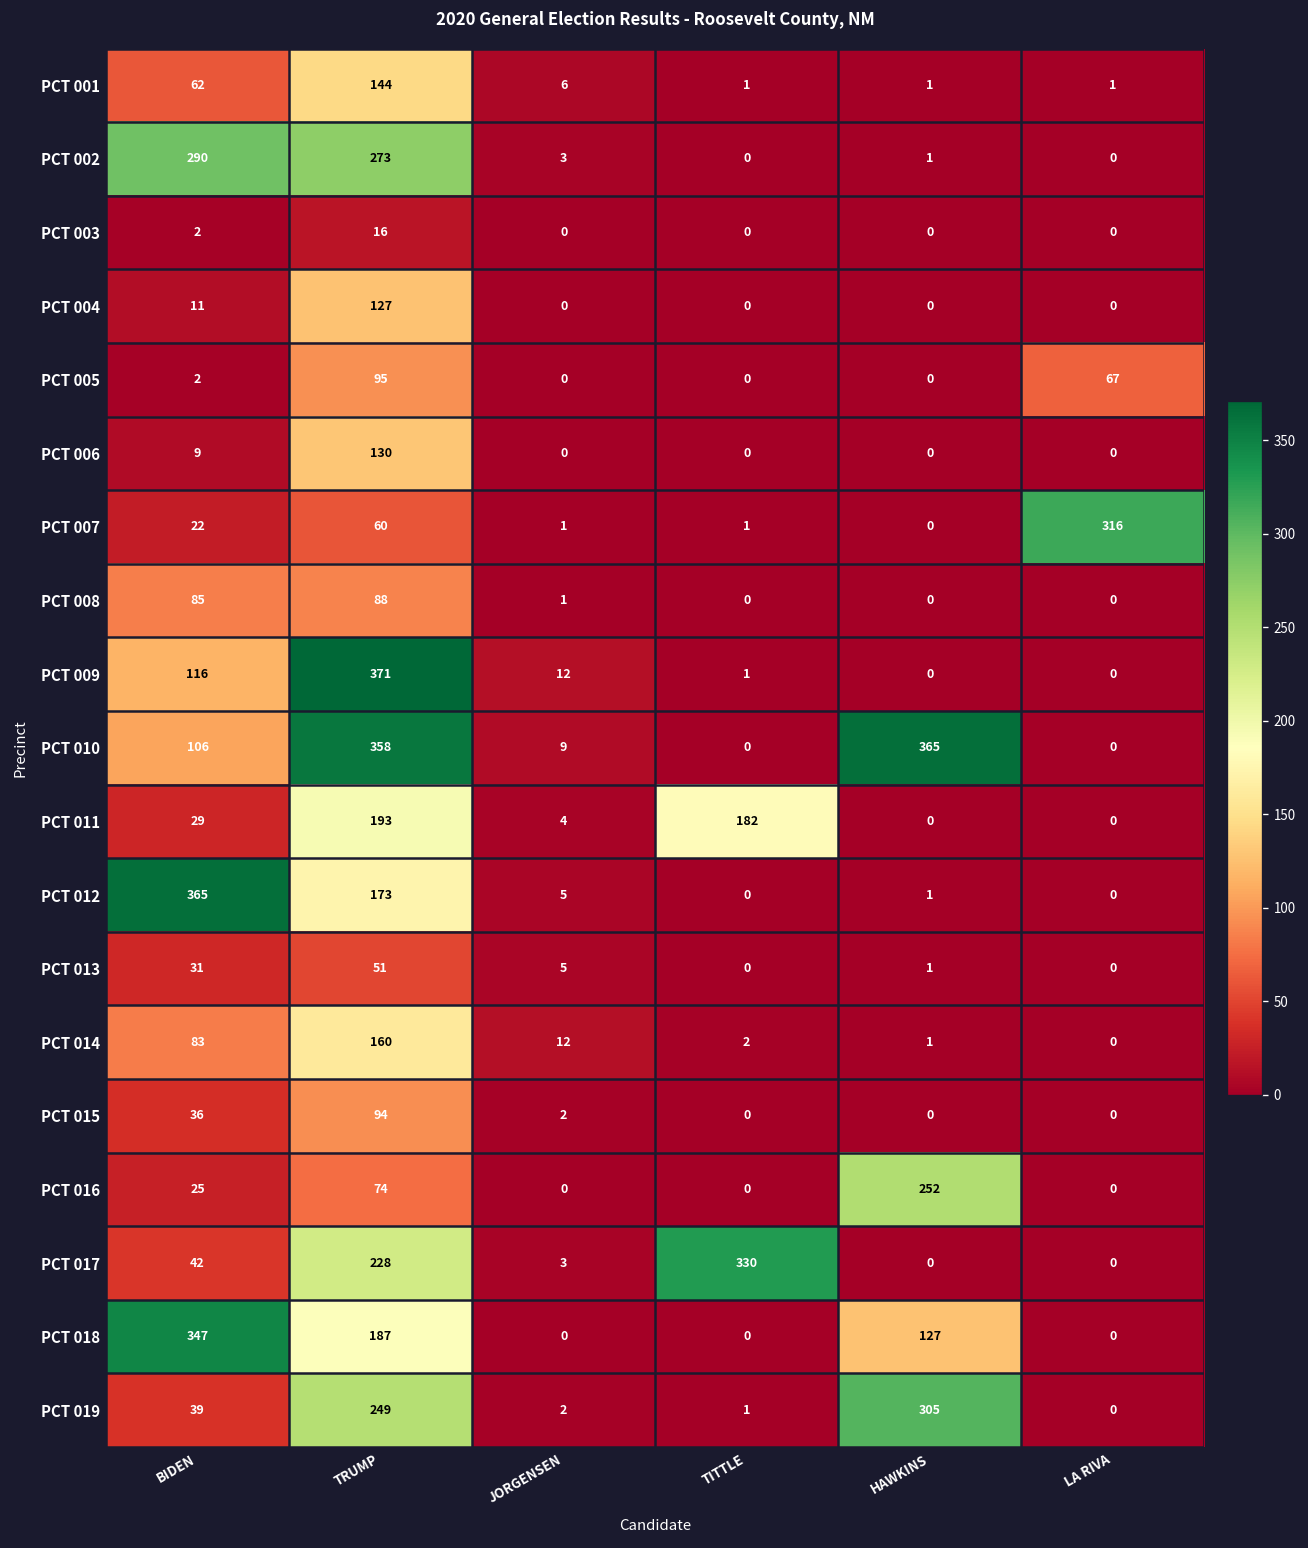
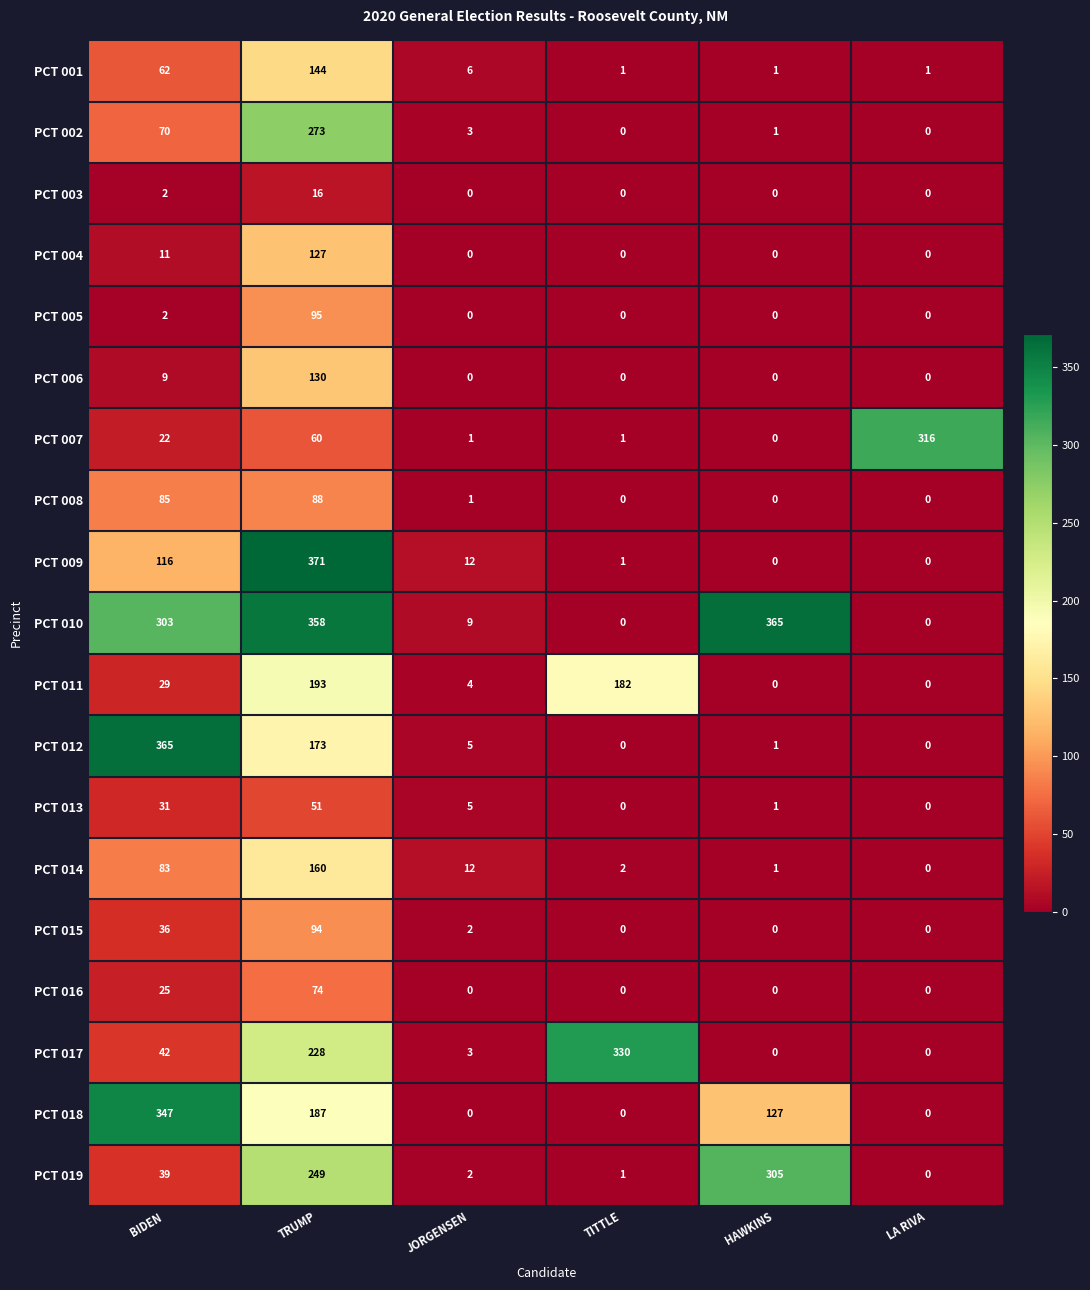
PCT 002, BIDEN: 290 -> 70
PCT 005, LA RIVA: 67 -> 0
PCT 010, BIDEN: 106 -> 303
PCT 016, HAWKINS: 252 -> 0
